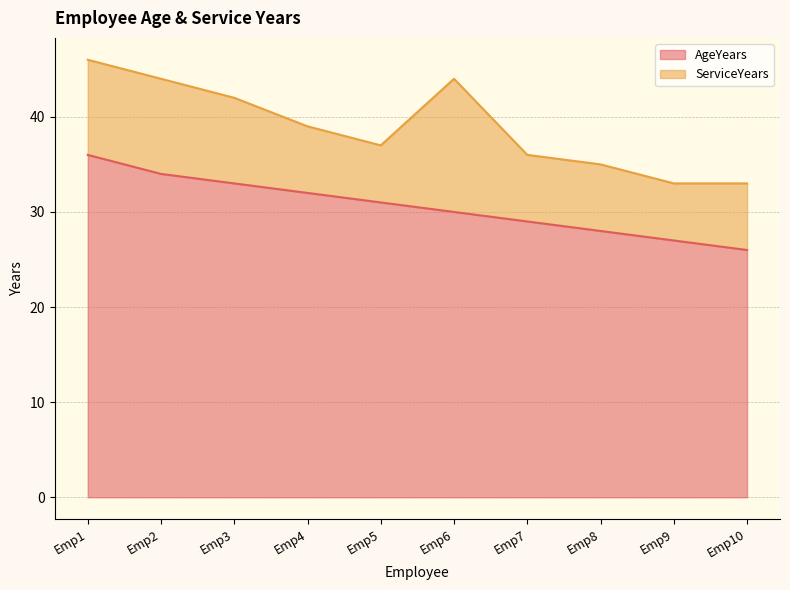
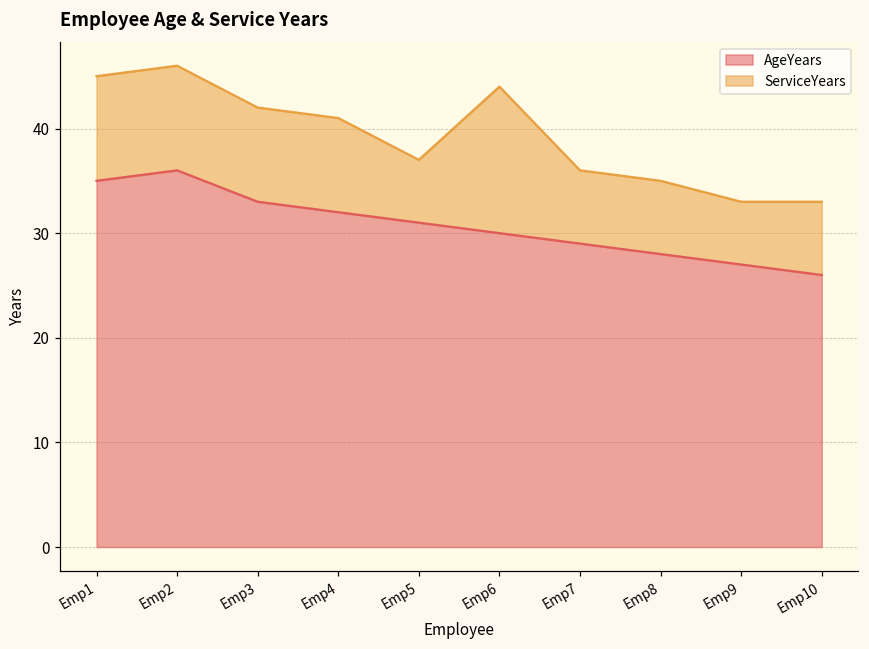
AgeYears, Emp1: 36 -> 35
AgeYears, Emp2: 34 -> 36
ServiceYears, Emp4: 7 -> 9
